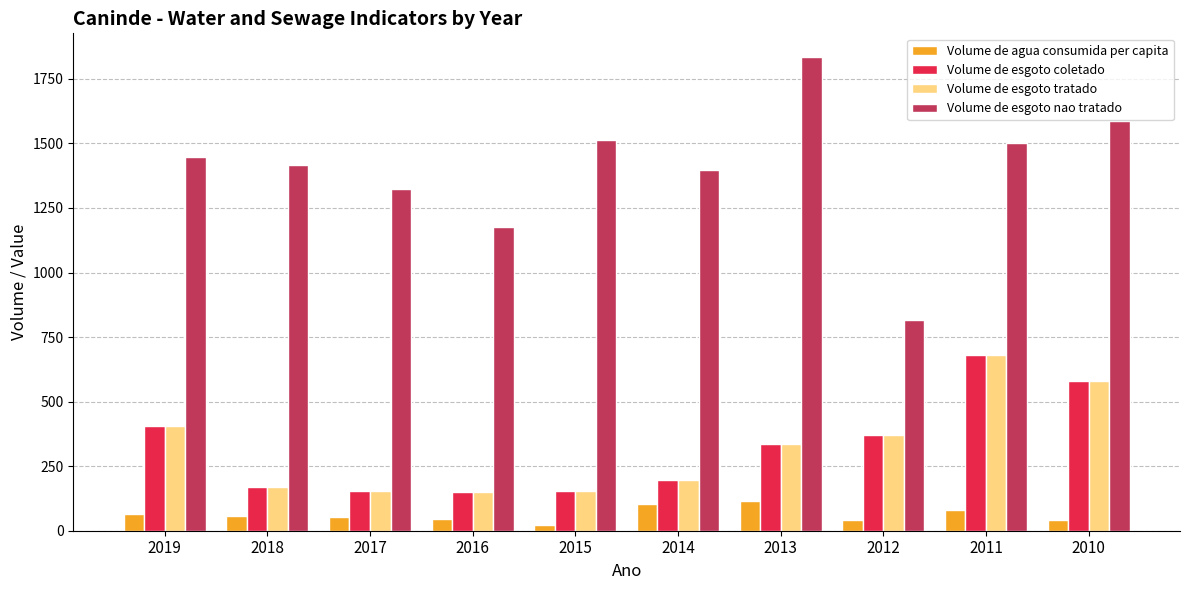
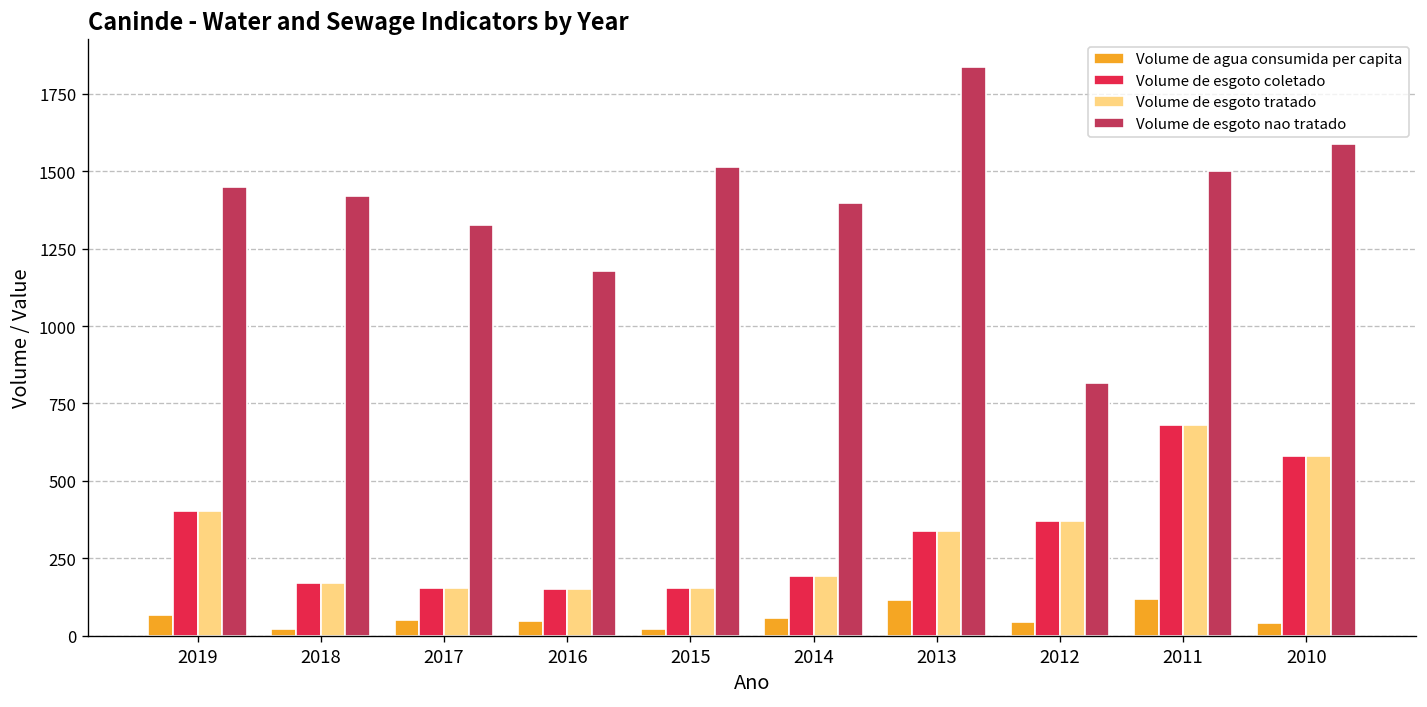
Volume de agua consumida per capita, 2018: 60 -> 20
Volume de agua consumida per capita, 2014: 100 -> 60
Volume de agua consumida per capita, 2011: 80 -> 120
